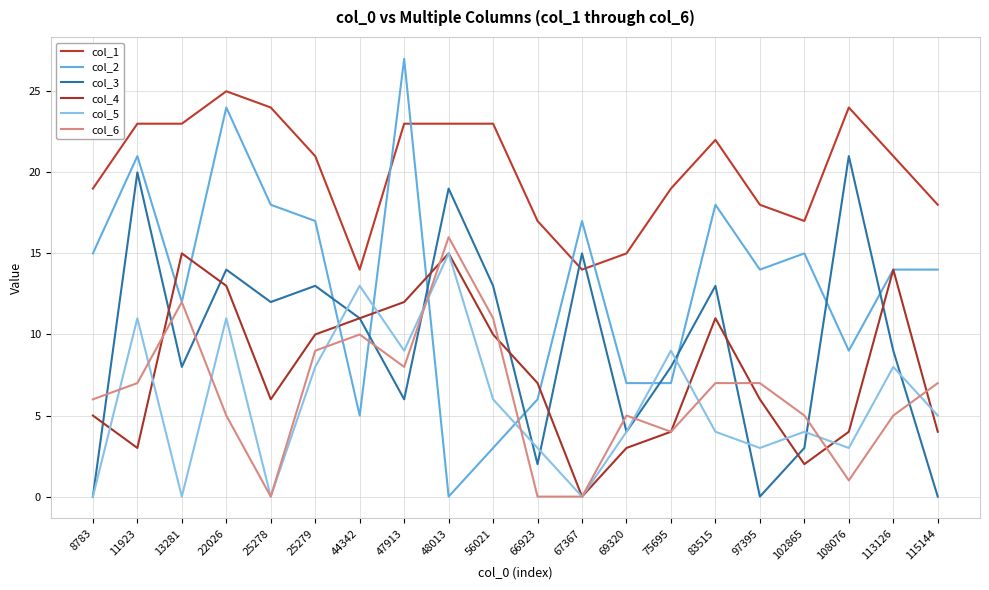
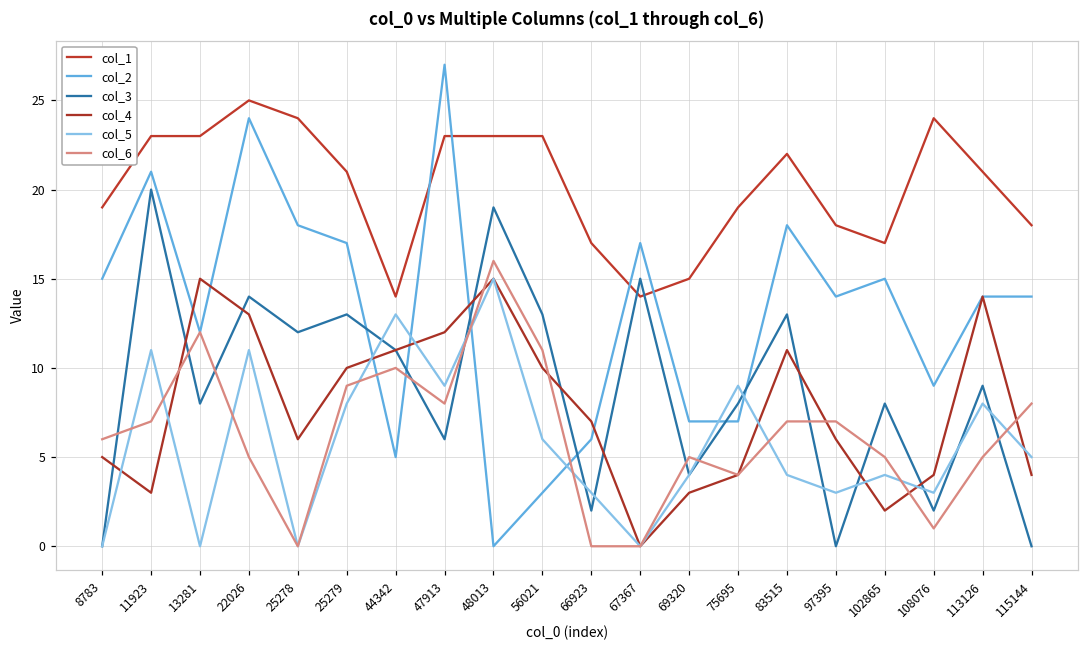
col_3, 102865: 3 -> 8
col_3, 108076: 21 -> 2
col_6, 115144: 7 -> 8
